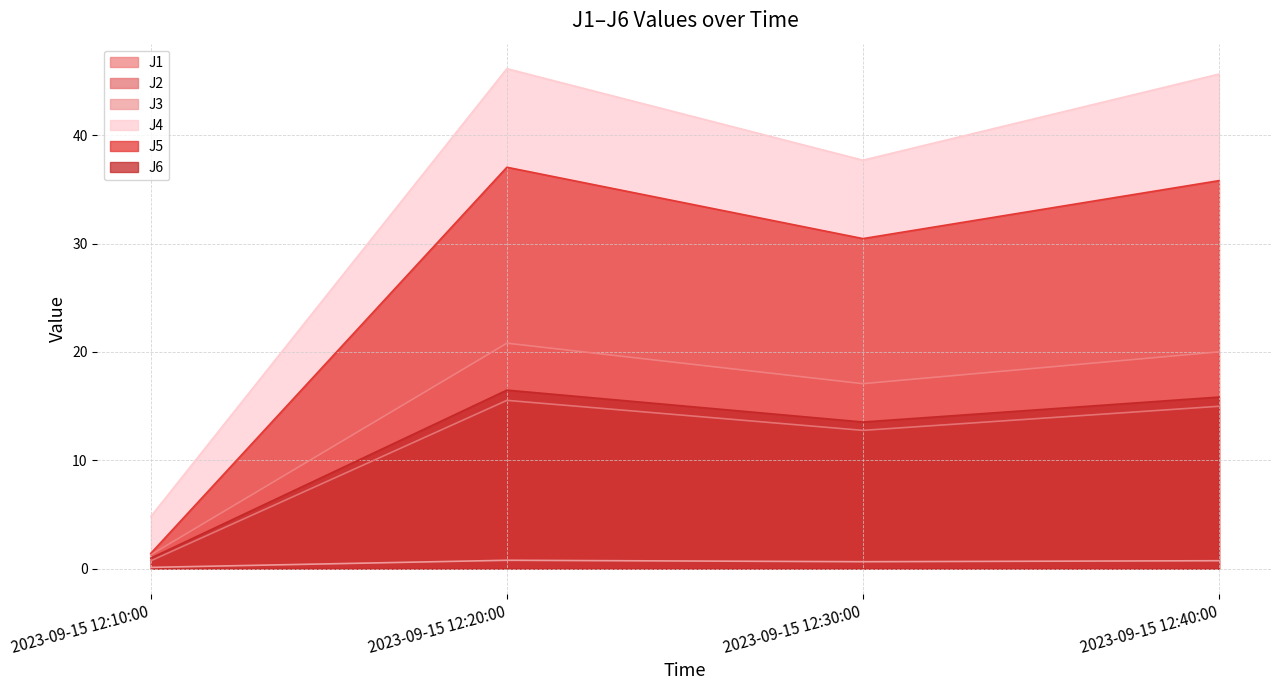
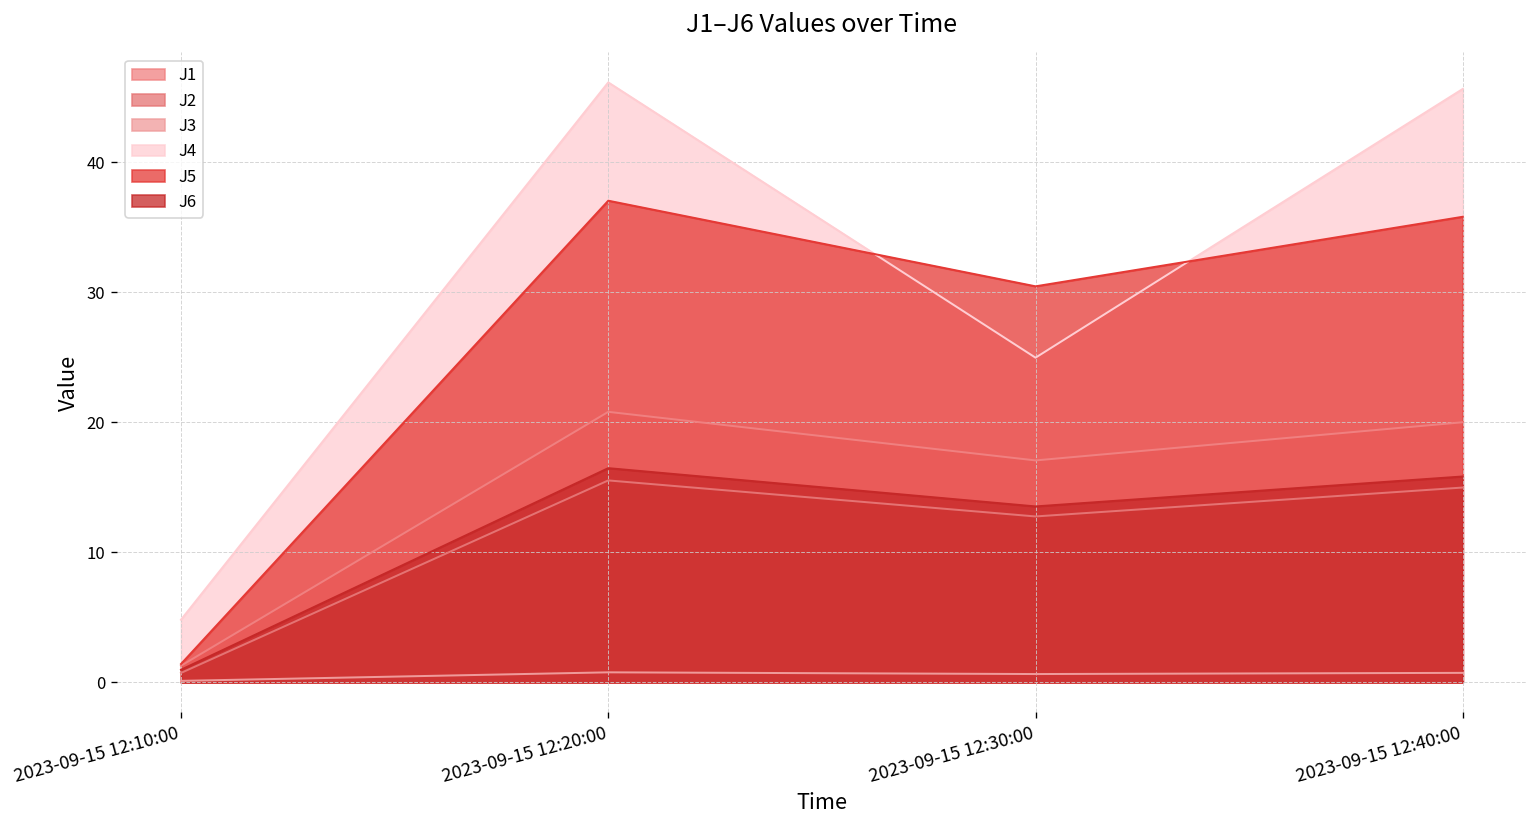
J4, 2023-09-15 12:30:00: 37.7 -> 25.0
